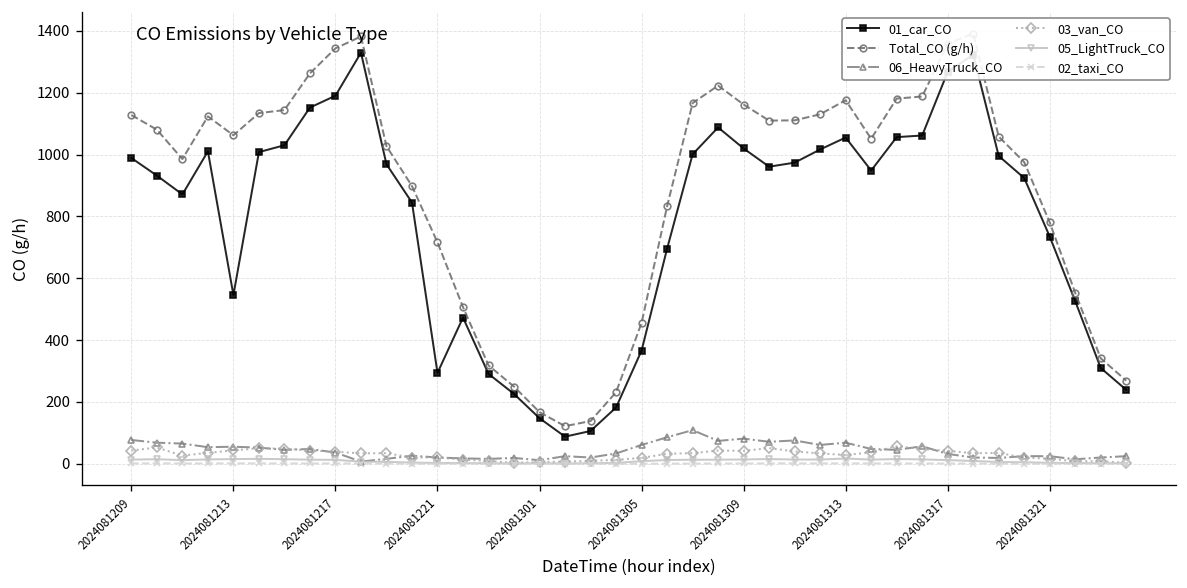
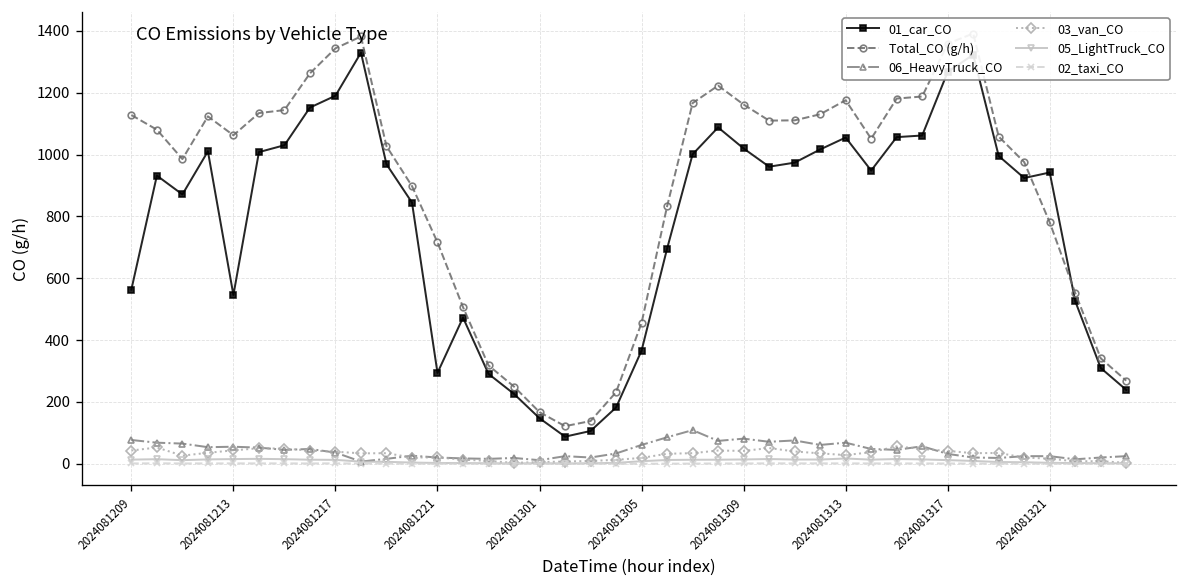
01_car_CO, 2024081209: 990 -> 560
01_car_CO, 2024081321: 730 -> 940
